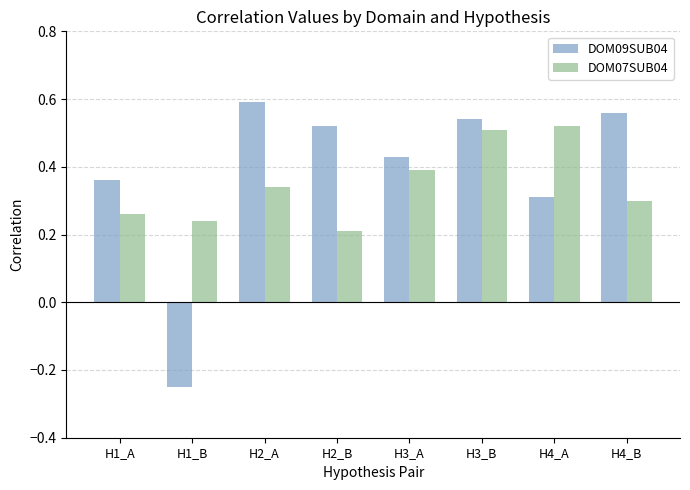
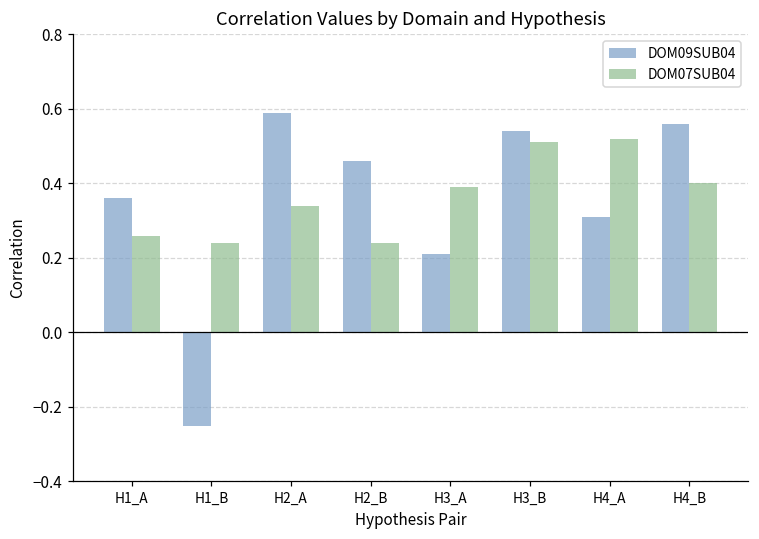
DOM09SUB04, H2_B: 0.52 -> 0.46
DOM07SUB04, H2_B: 0.21 -> 0.24
DOM09SUB04, H3_A: 0.43 -> 0.21
DOM07SUB04, H4_B: 0.3 -> 0.4
